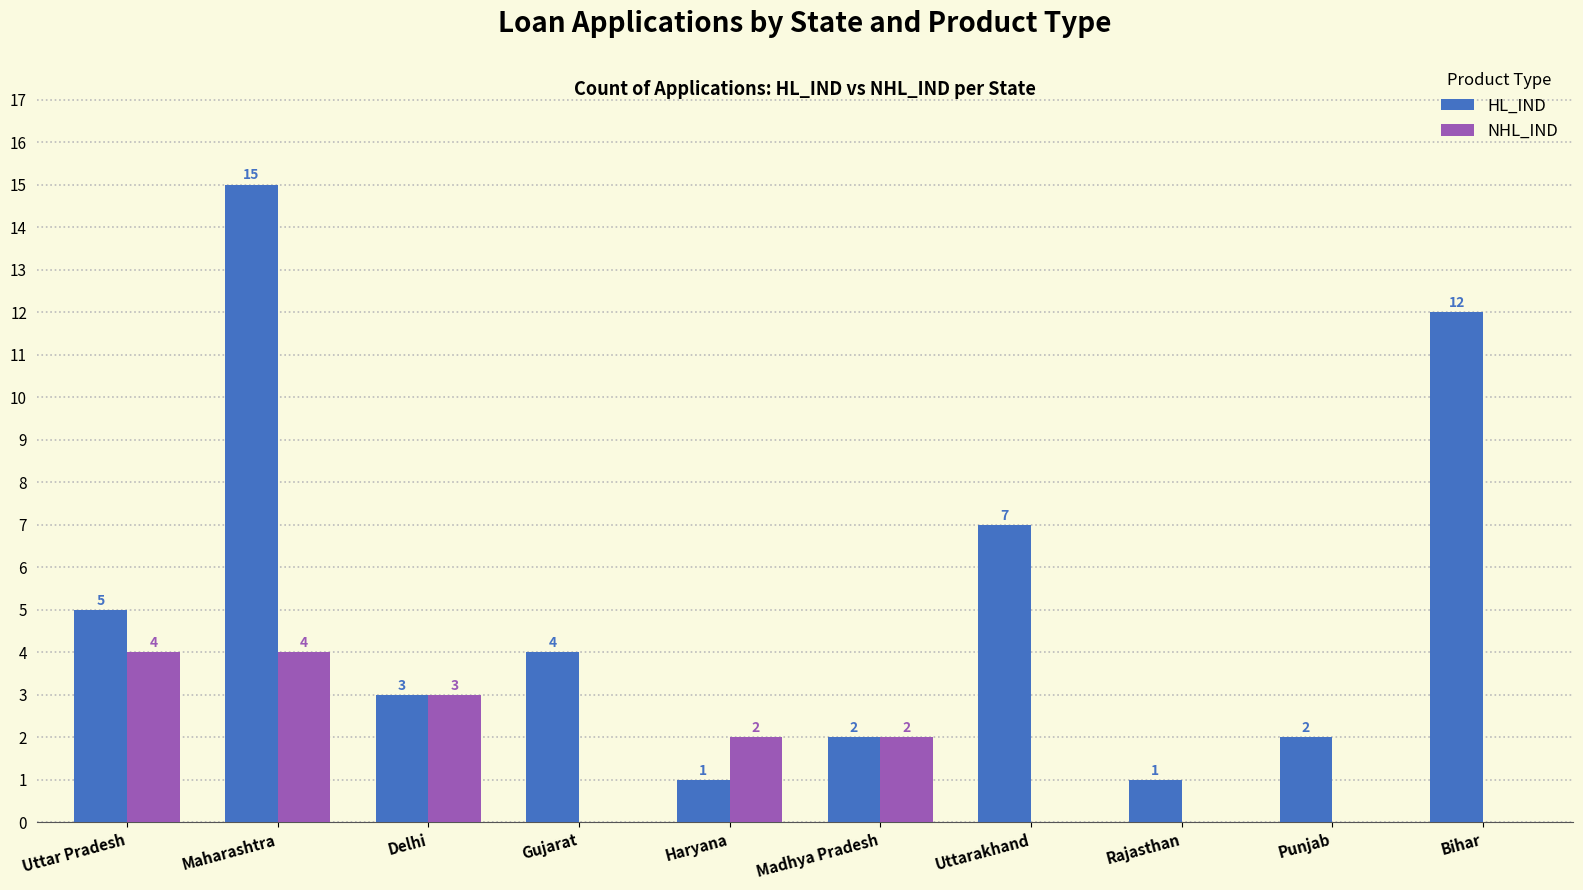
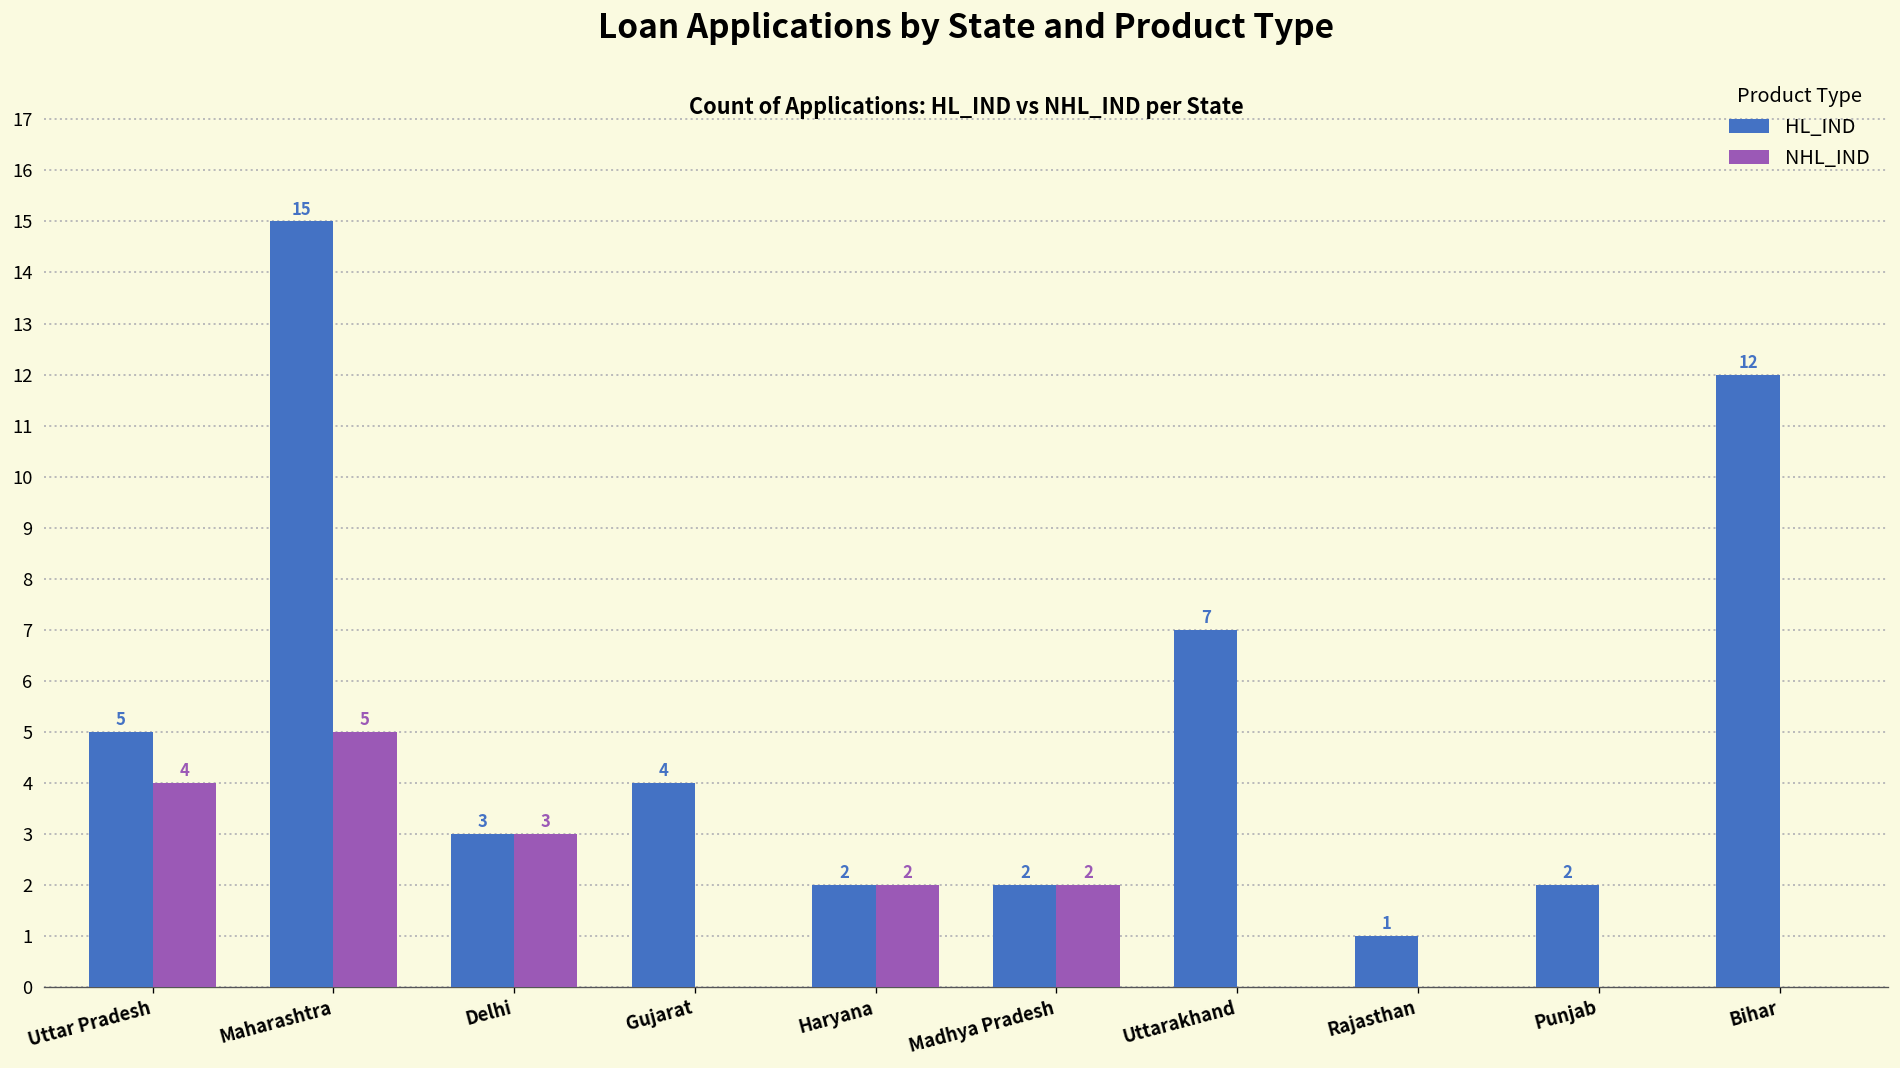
NHL_IND, Maharashtra: 4 -> 5
HL_IND, Haryana: 1 -> 2
